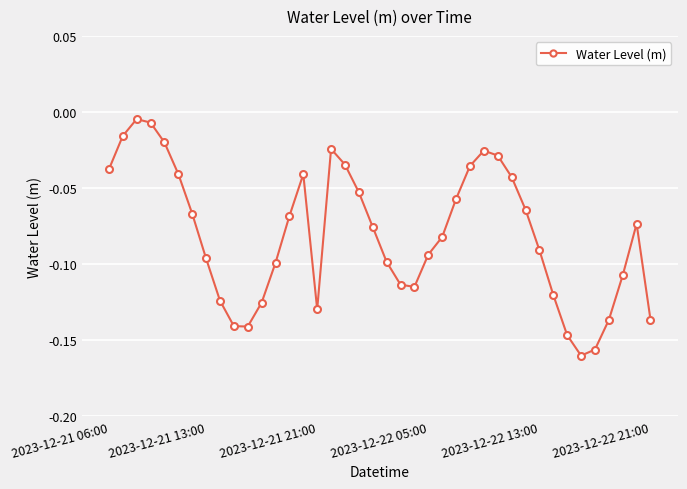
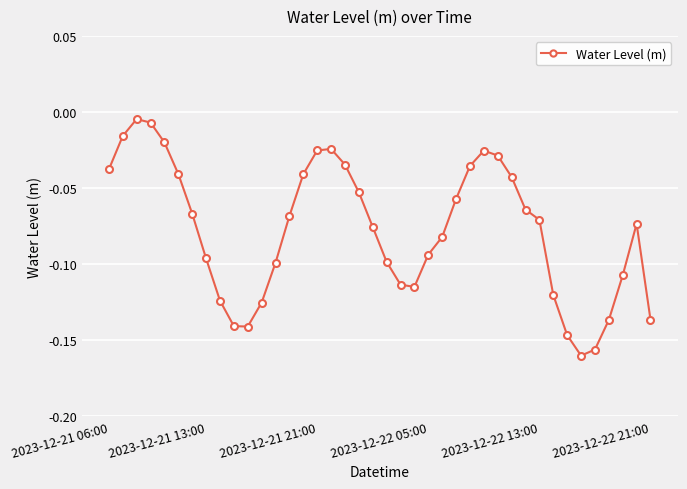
2023-12-21 21:00: -0.130 -> -0.025
2023-12-22 13:00: -0.091 -> -0.071
